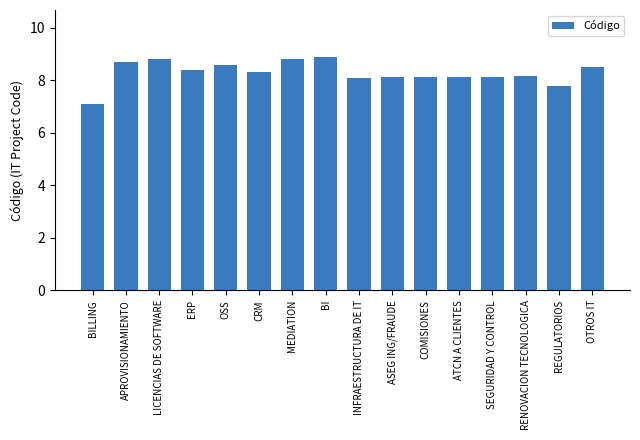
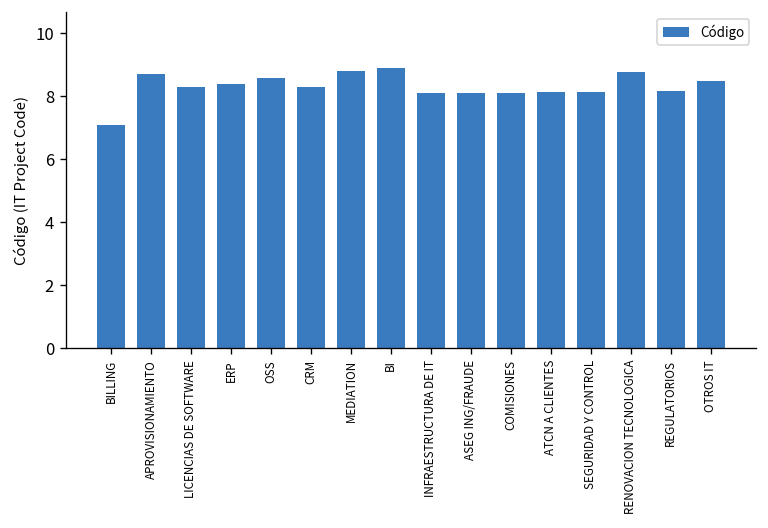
LICENCIAS DE SOFTWARE: 8.8 -> 8.3
RENOVACION TECNOLOGICA: 8.2 -> 8.8
REGULATORIOS: 7.8 -> 8.2
